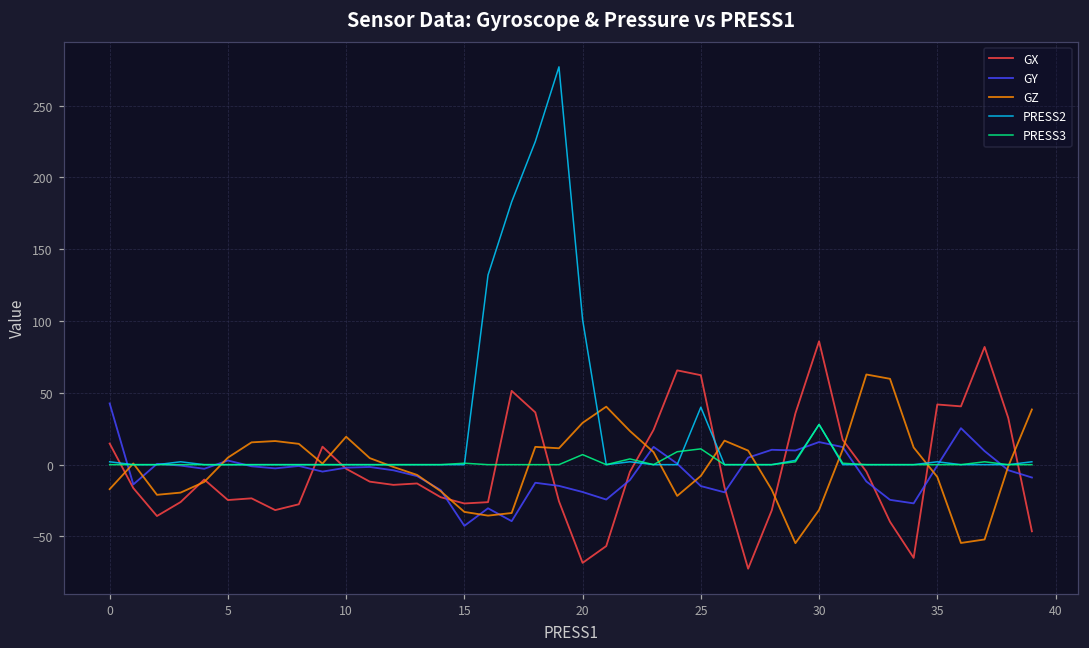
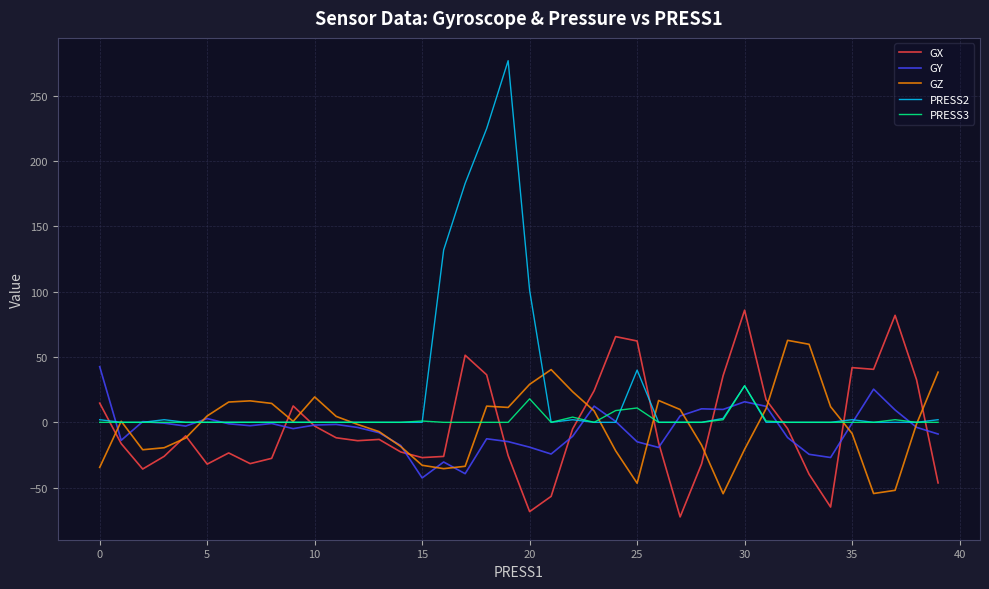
GZ, 0: -17 -> -35
GX, 5: -25 -> -32
PRESS3, 20: 7 -> 18
GZ, 25: -8 -> -47
GZ, 30: -32 -> -21
